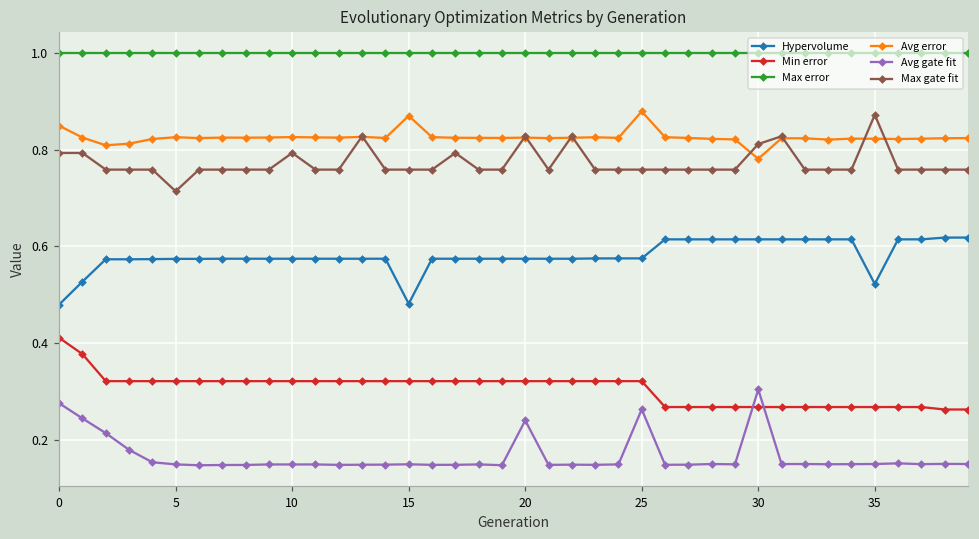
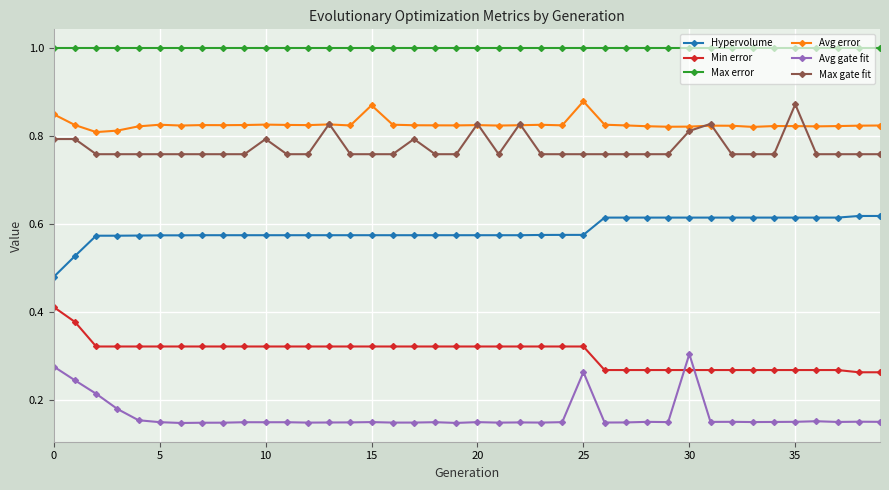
Max gate fit, 5: 0.71 -> 0.76
Hypervolume, 15: 0.48 -> 0.57
Avg gate fit, 20: 0.24 -> 0.15
Avg error, 30: 0.78 -> 0.82
Hypervolume, 35: 0.52 -> 0.61
